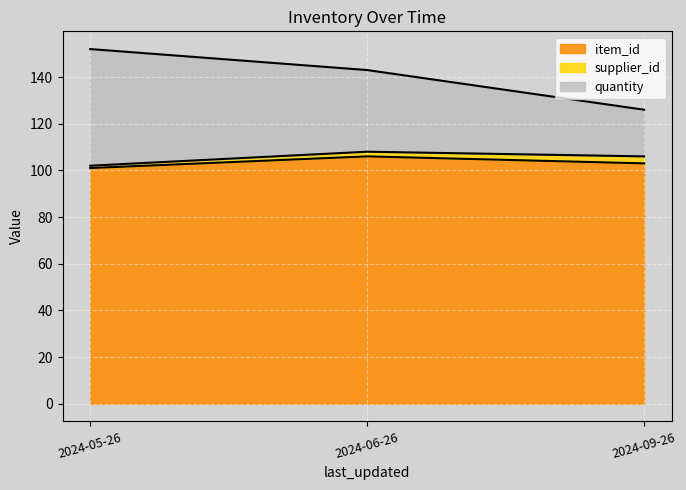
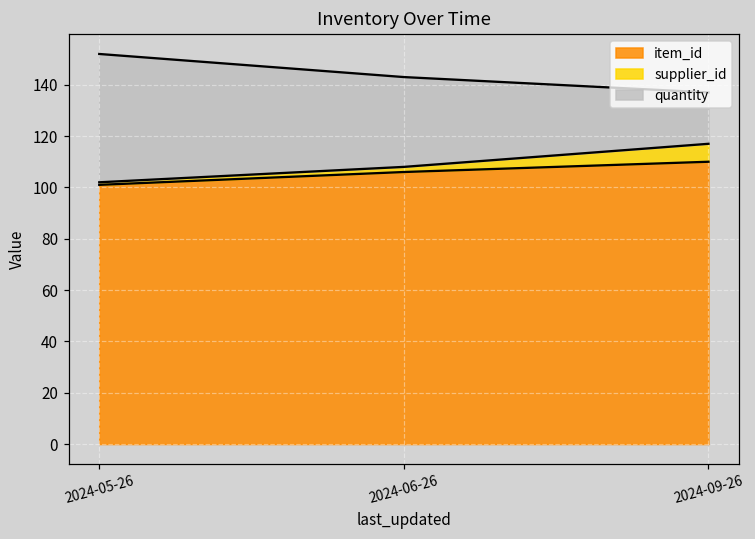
item_id, 2024-09-26: 103 -> 110
supplier_id, 2024-09-26: 3 -> 7
